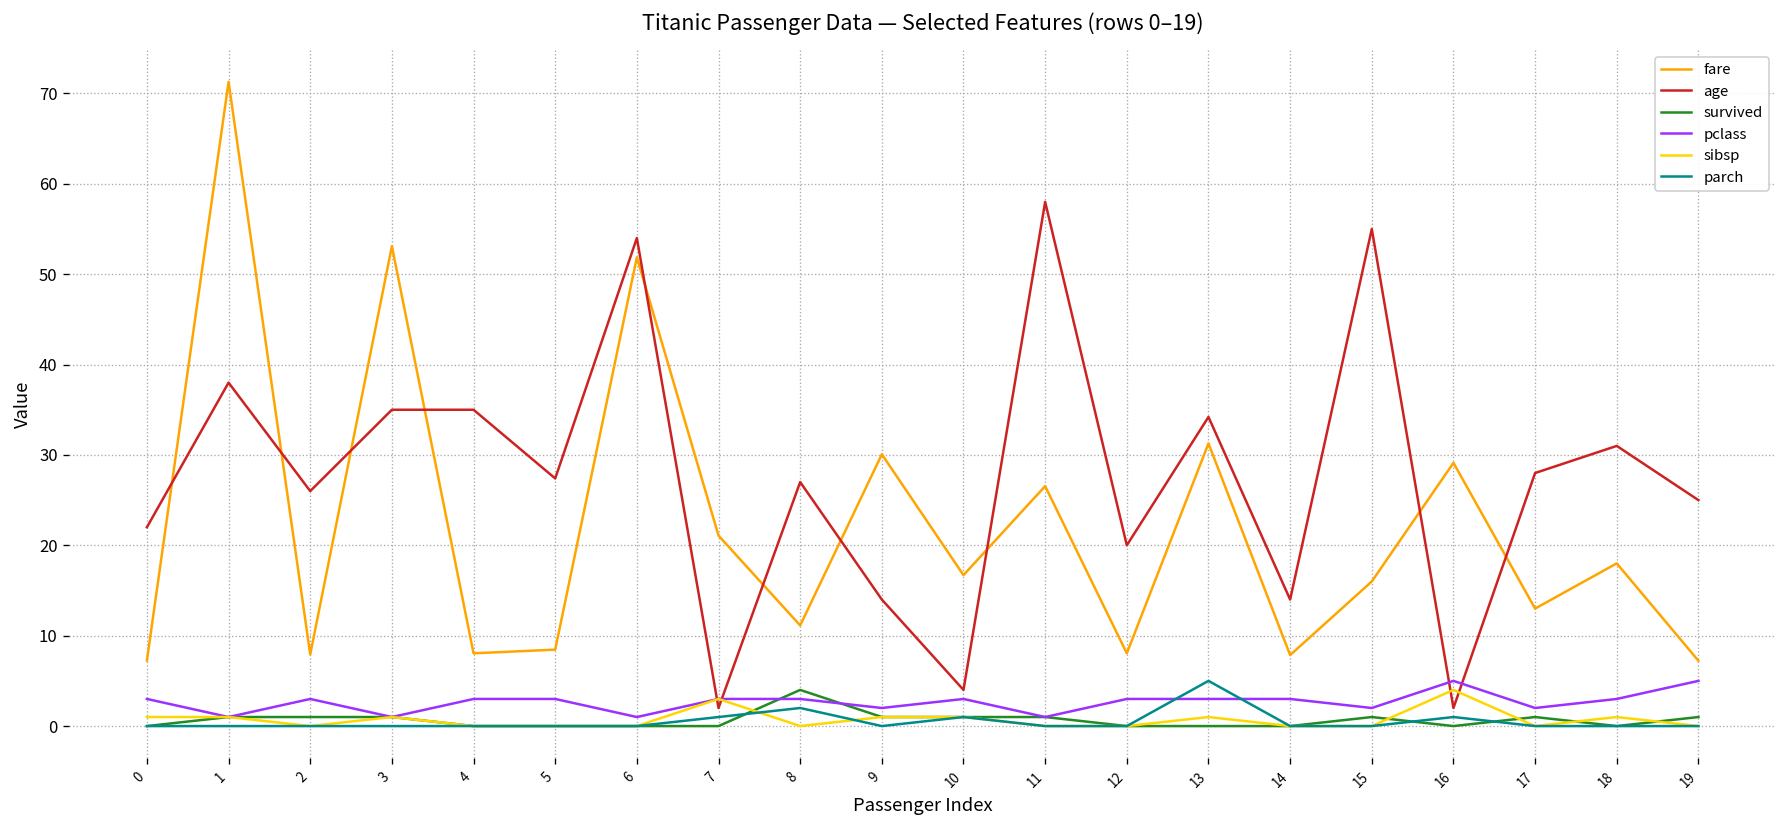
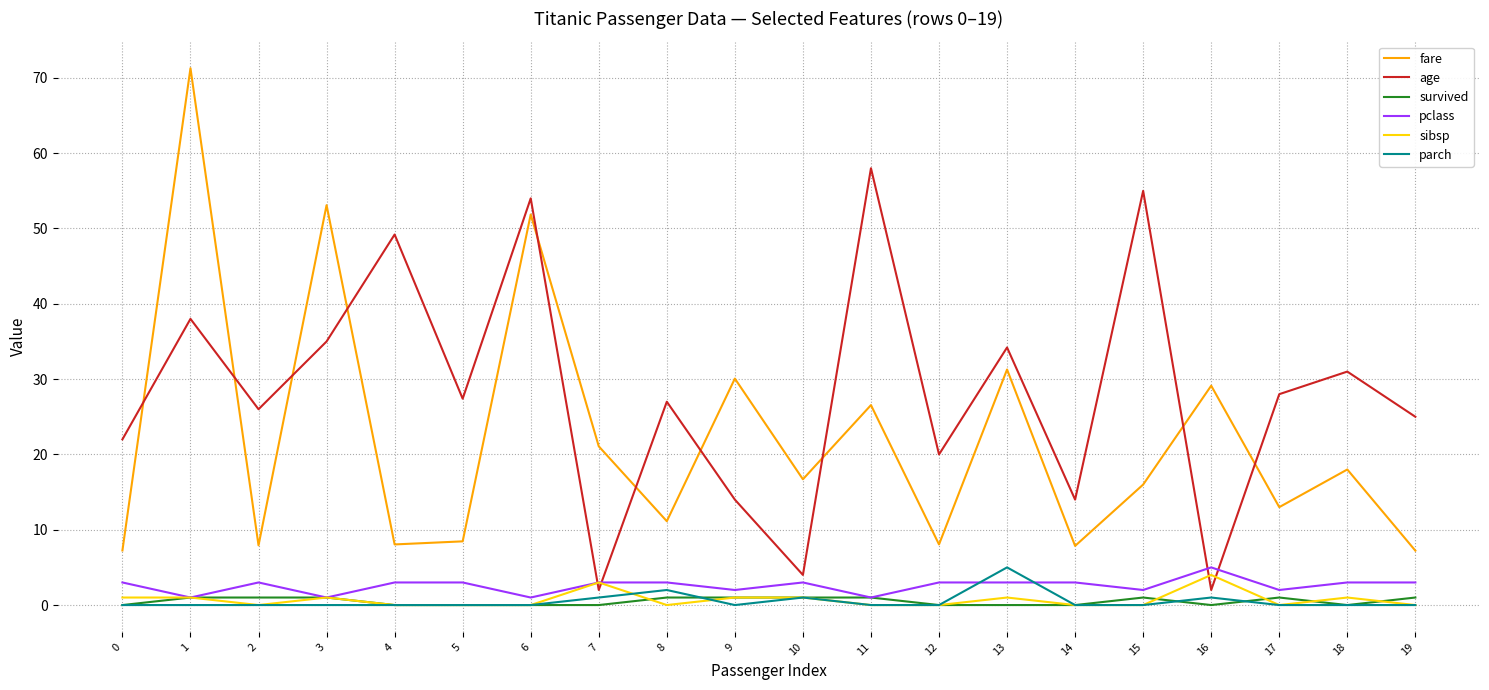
age, 4: 35 -> 49
survived, 8: 4 -> 1
pclass, 19: 5 -> 3
